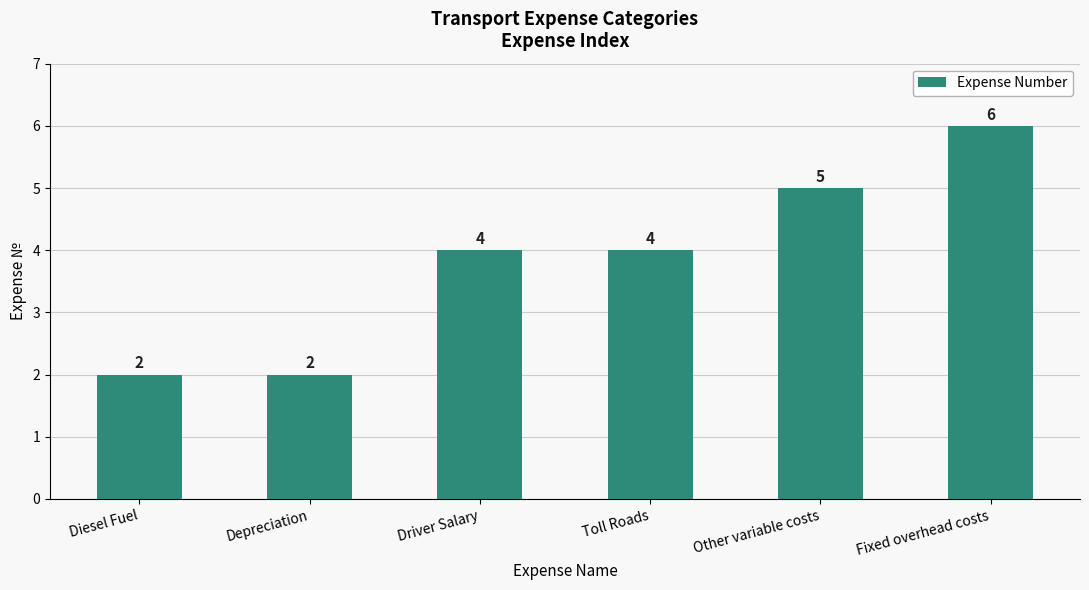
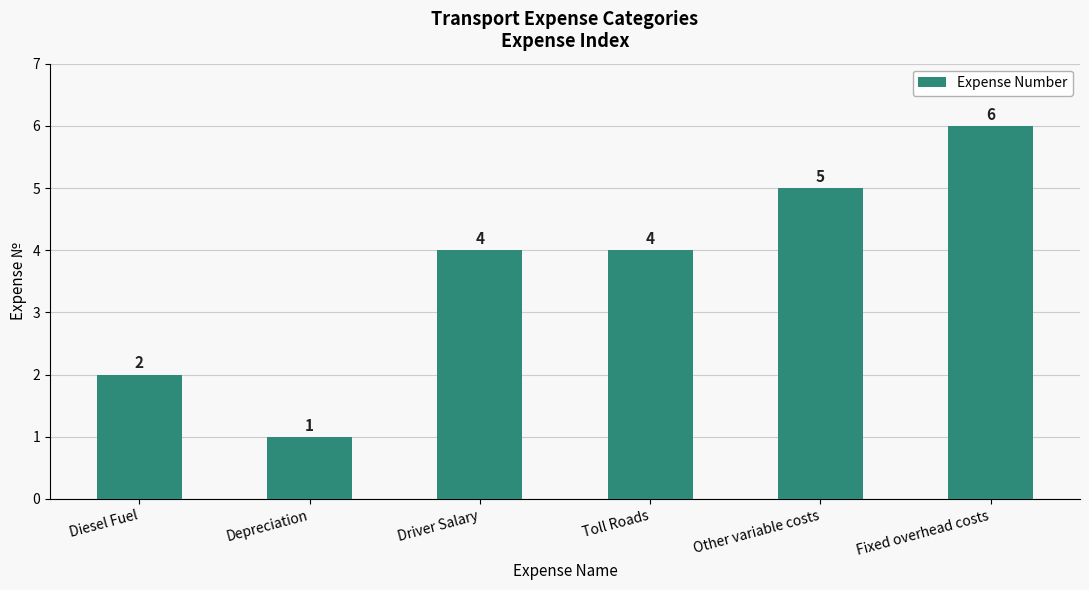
Depreciation: 2 -> 1
